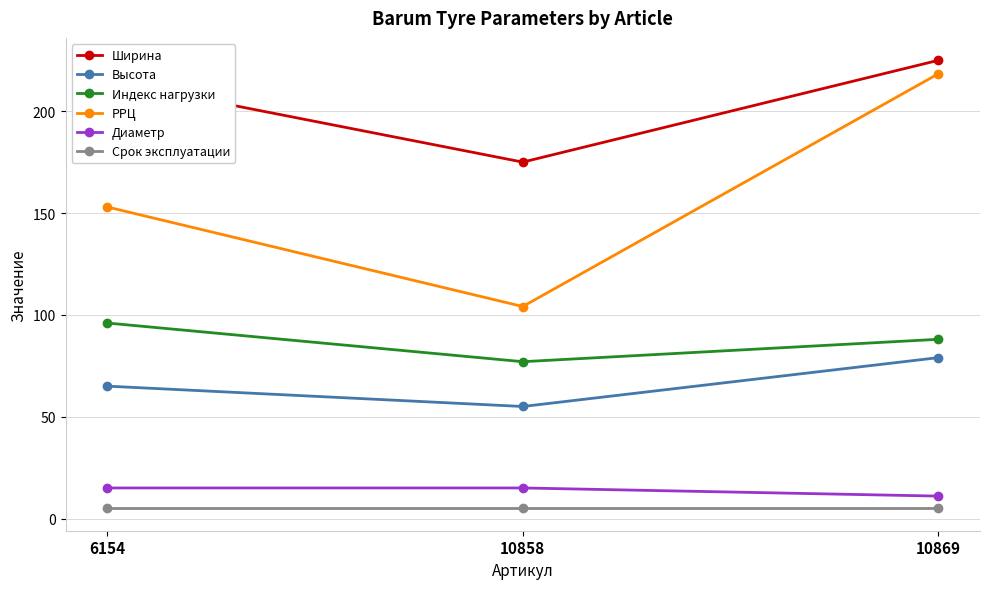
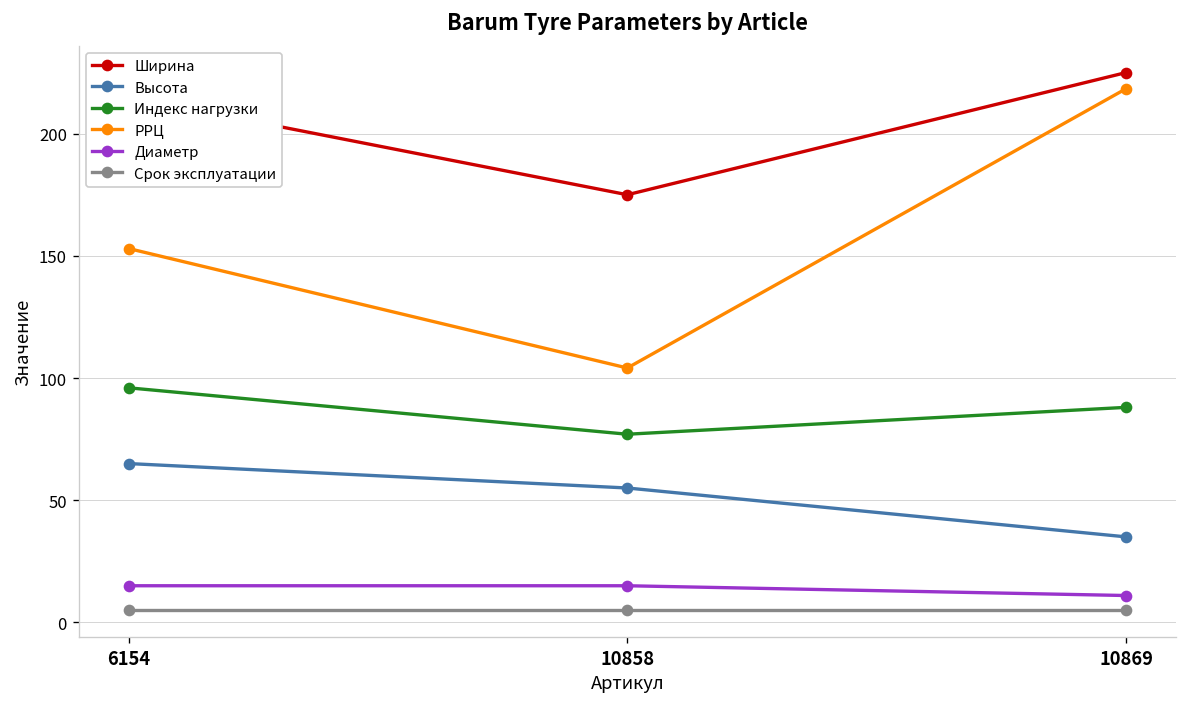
Высота, 10869: 79 -> 35
